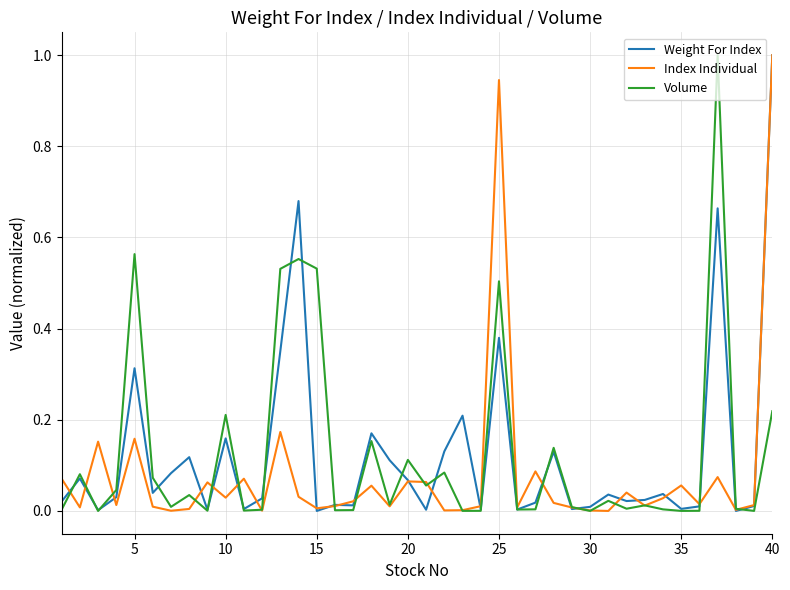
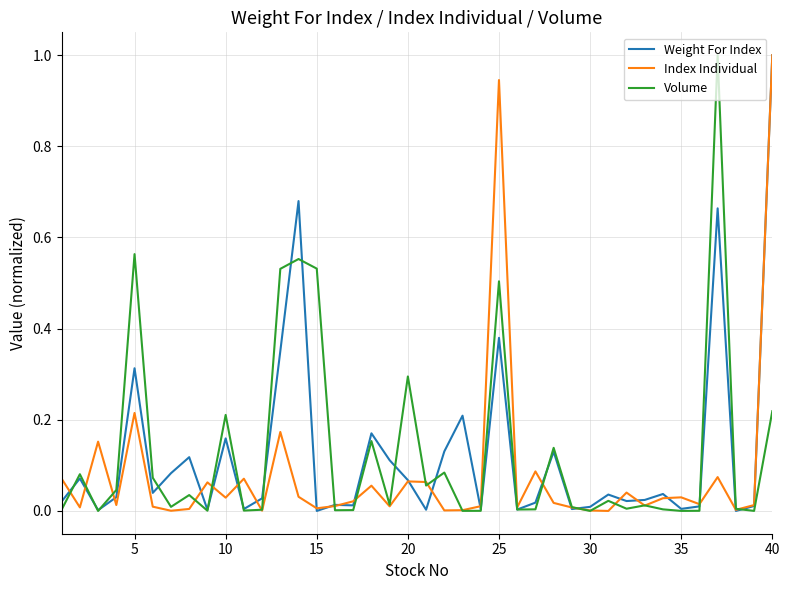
Index Individual, 5: 0.16 -> 0.21
Volume, 20: 0.11 -> 0.30
Index Individual, 35: 0.06 -> 0.03
